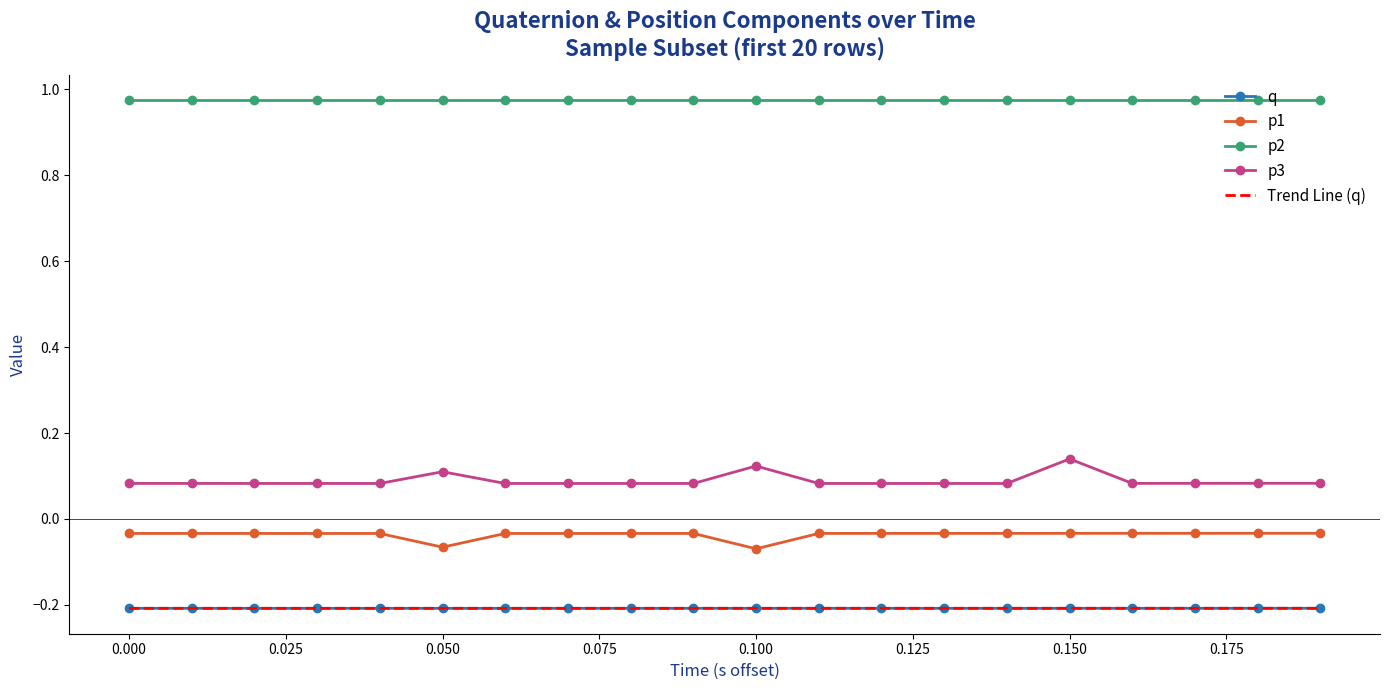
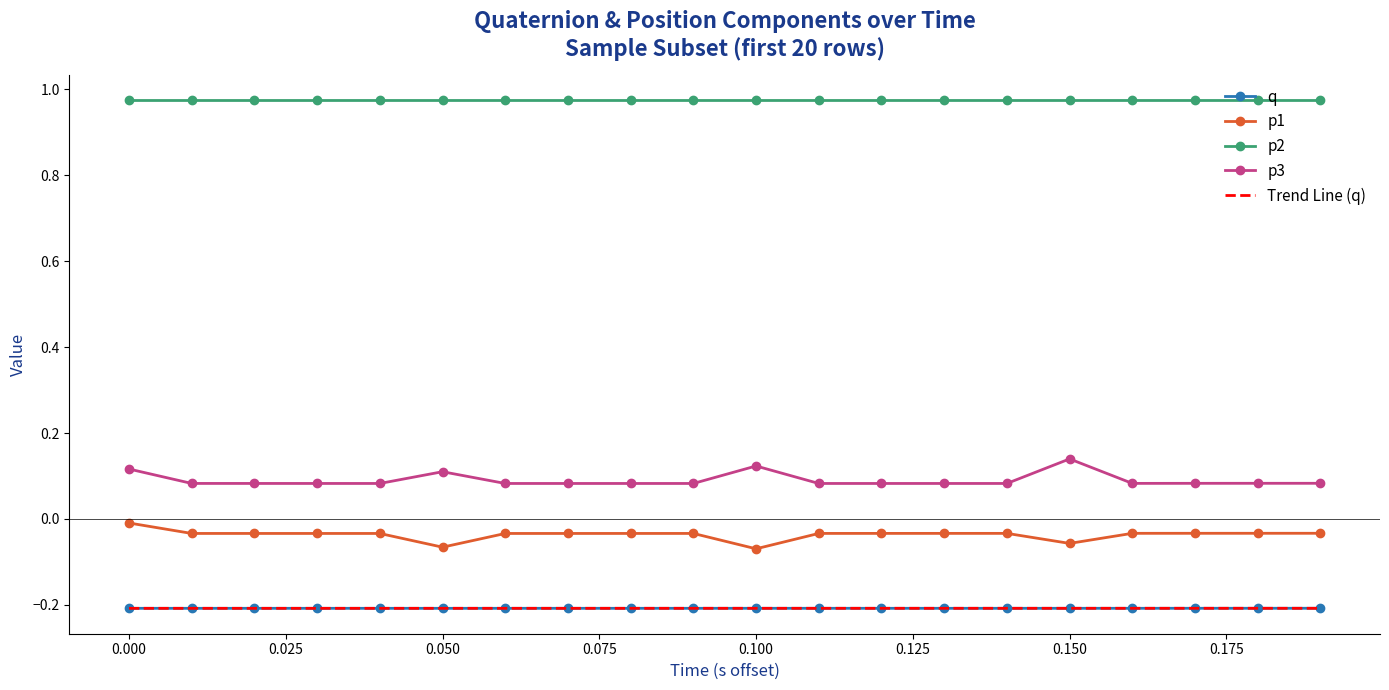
p1, 0.000: -0.03 -> -0.01
p3, 0.000: 0.08 -> 0.12
p1, 0.150: -0.03 -> -0.06
